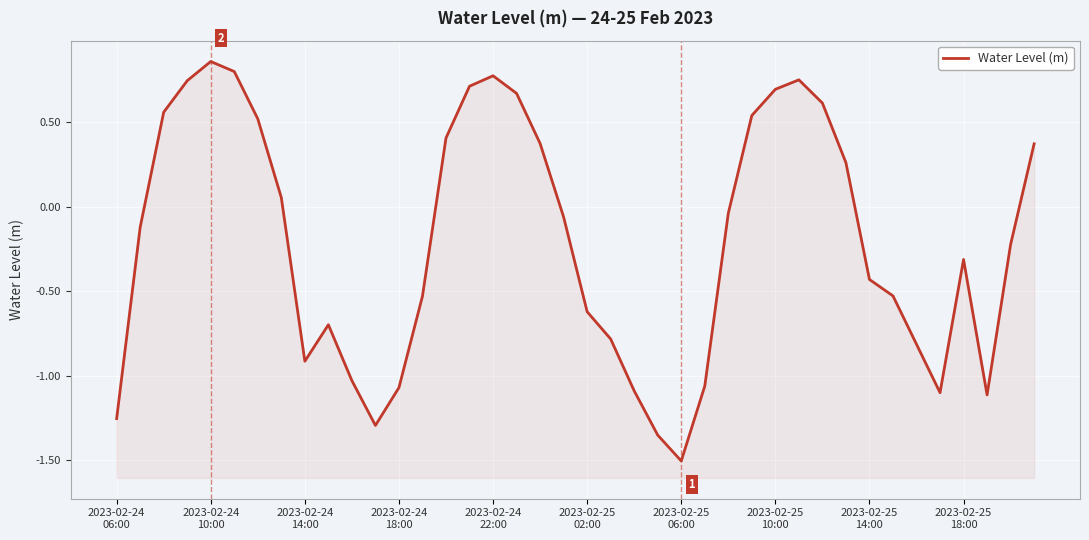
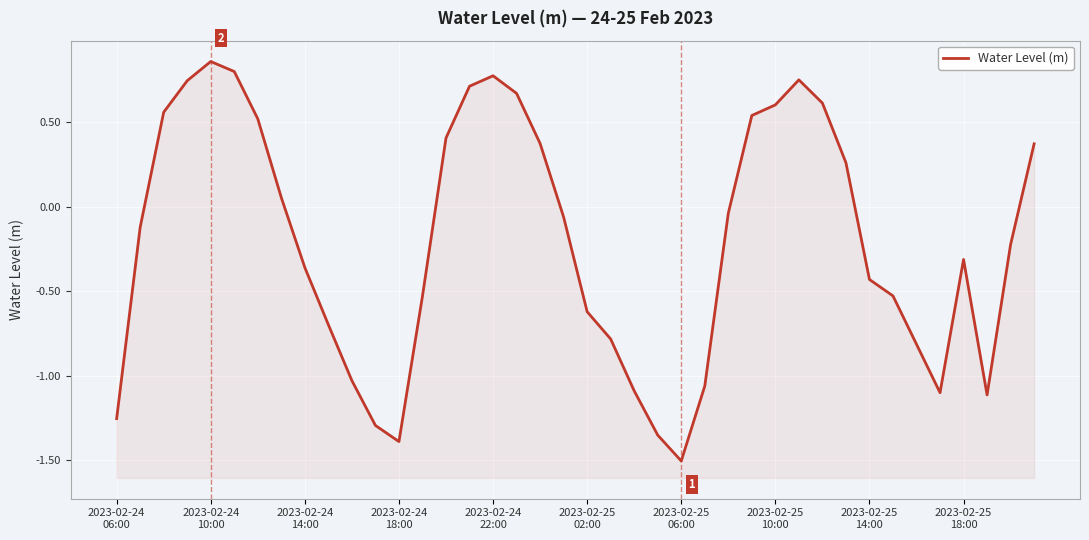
2023-02-24 14:00: -0.91 -> -0.36
2023-02-24 18:00: -1.07 -> -1.39
2023-02-25 10:00: 0.70 -> 0.60
